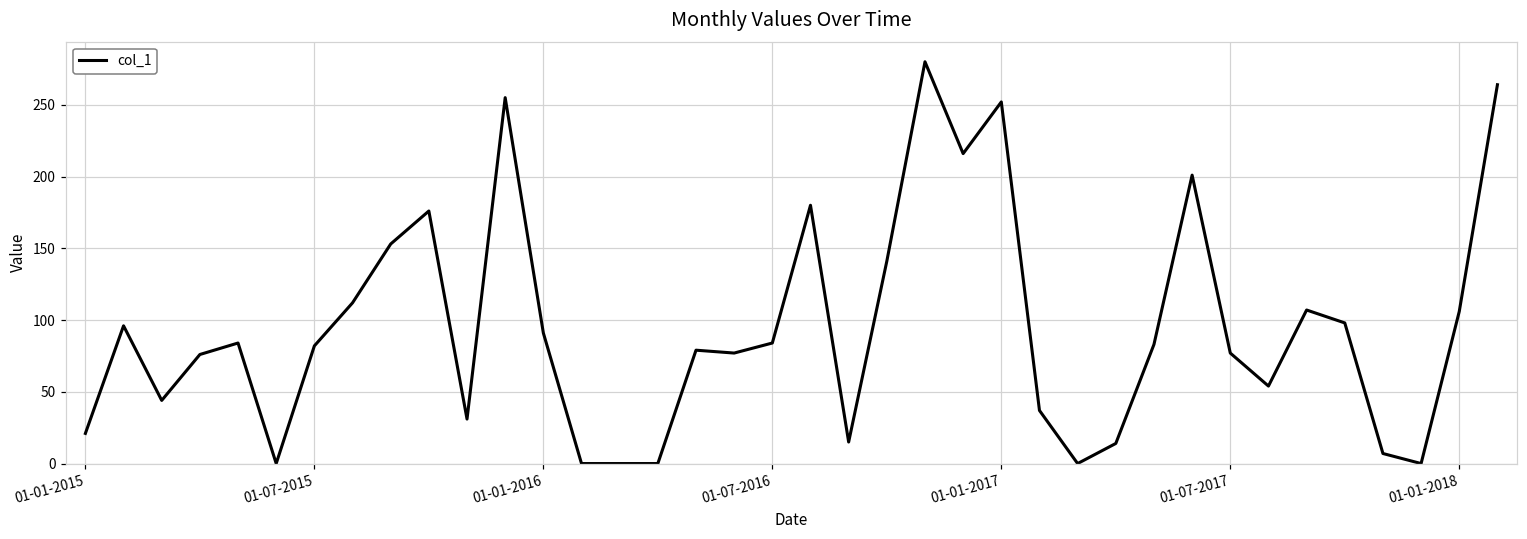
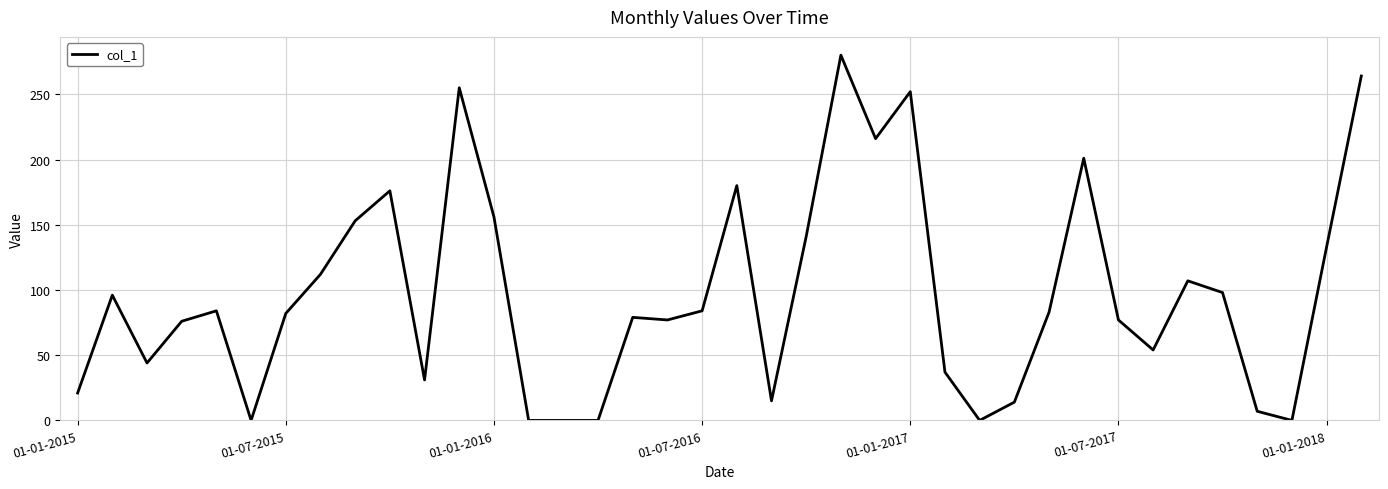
01-01-2016: 91 -> 156
01-01-2018: 106 -> 133
